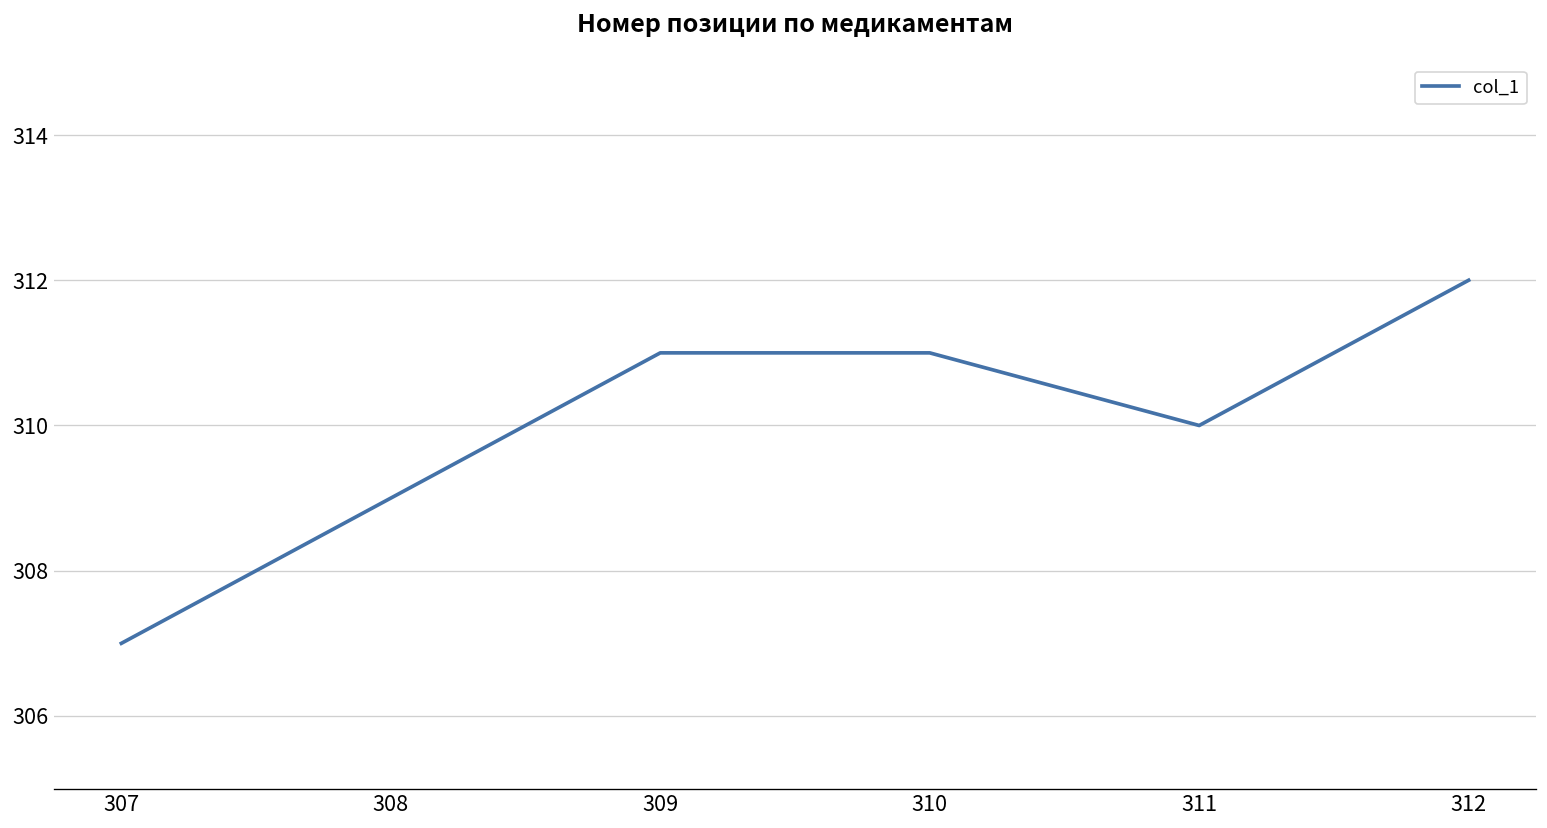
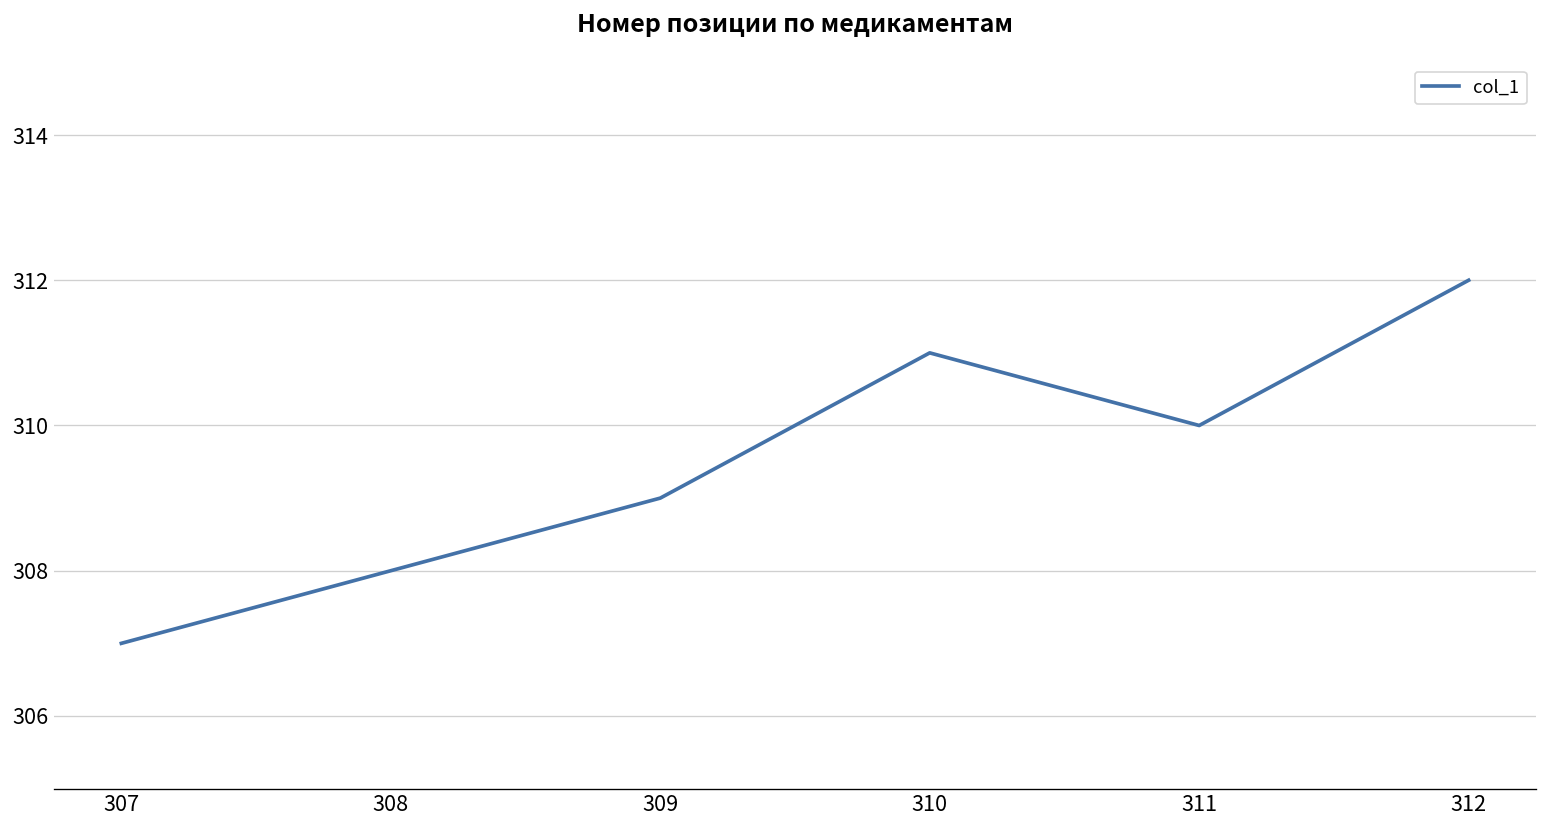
308: 309 -> 308
309: 311 -> 309
